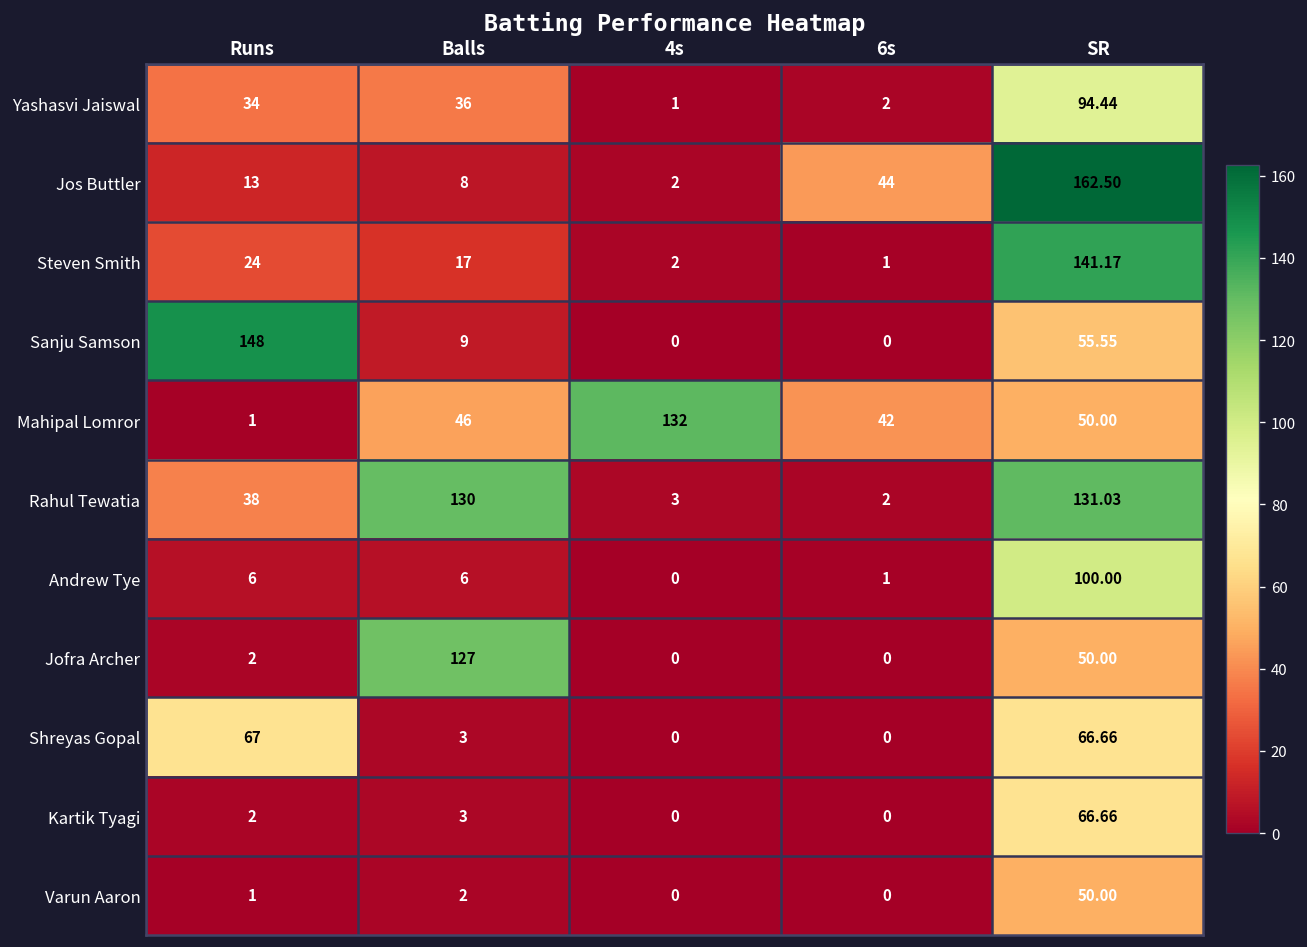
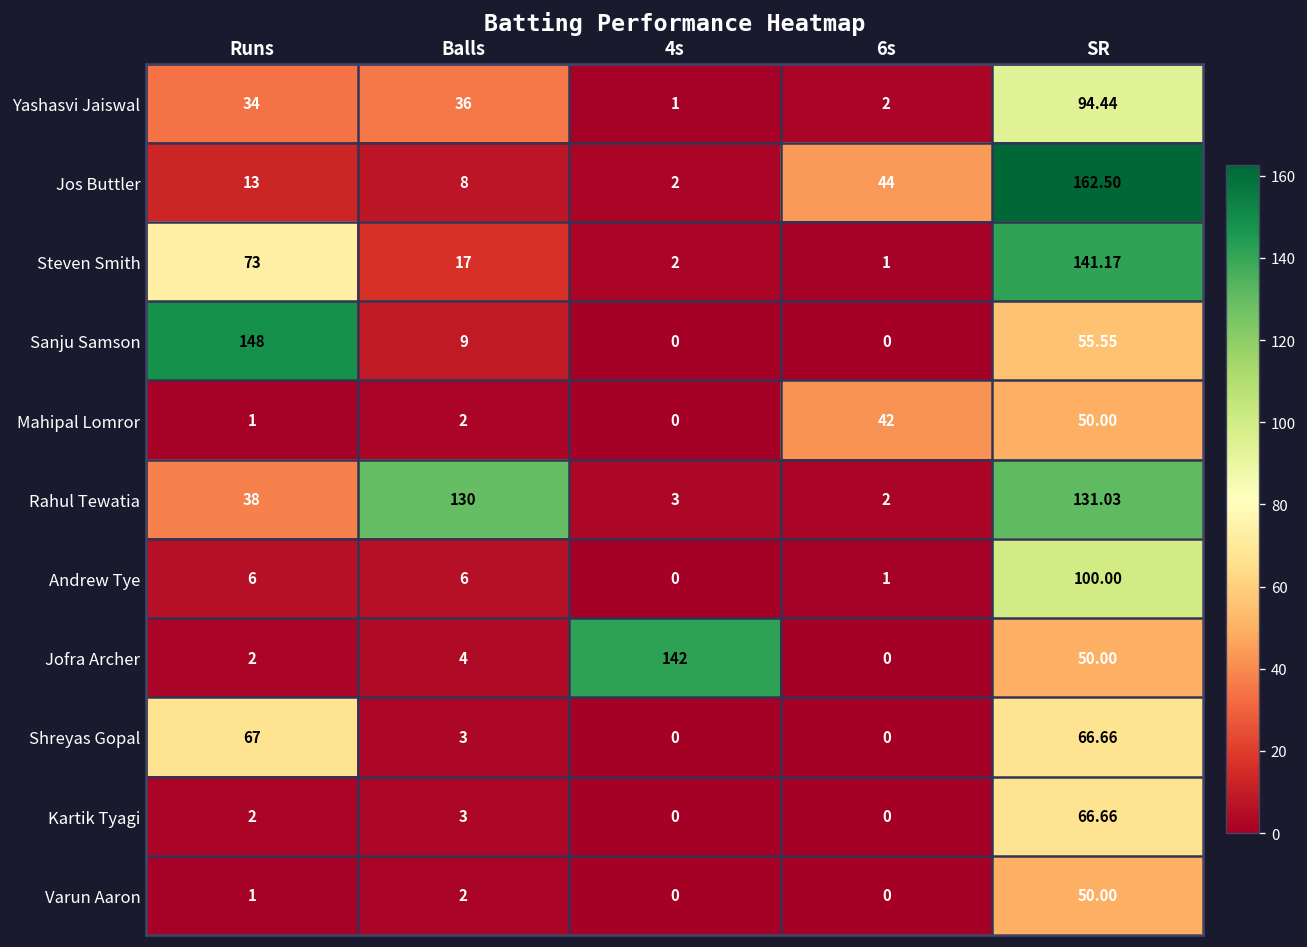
Steven Smith, Runs: 24 -> 73
Mahipal Lomror, Balls: 46 -> 2
Mahipal Lomror, 4s: 132 -> 0
Jofra Archer, Balls: 127 -> 4
Jofra Archer, 4s: 0 -> 142
